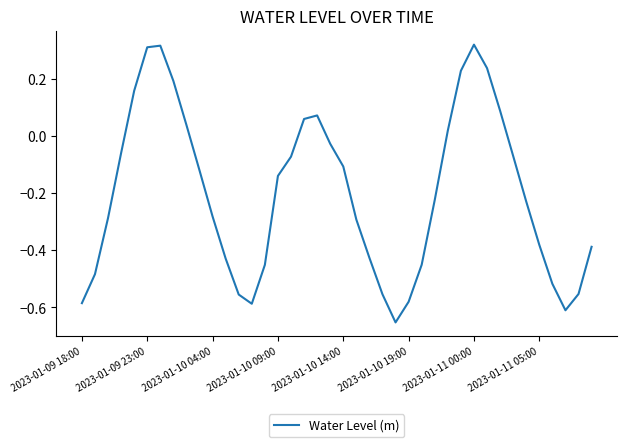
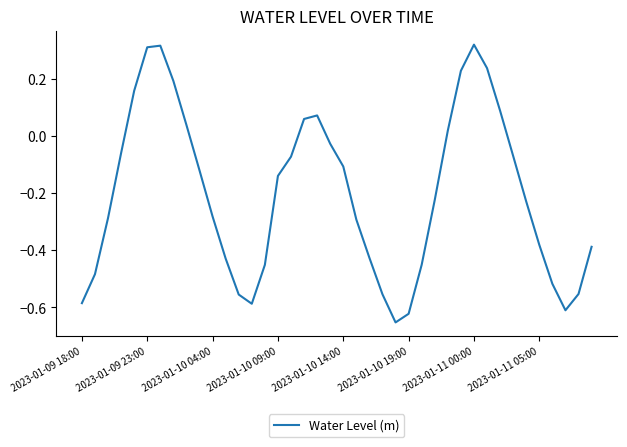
2023-01-10 19:00: -0.58 -> -0.62
